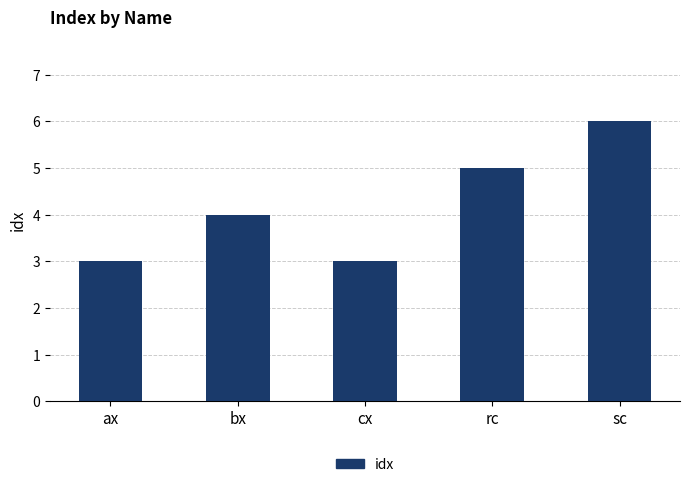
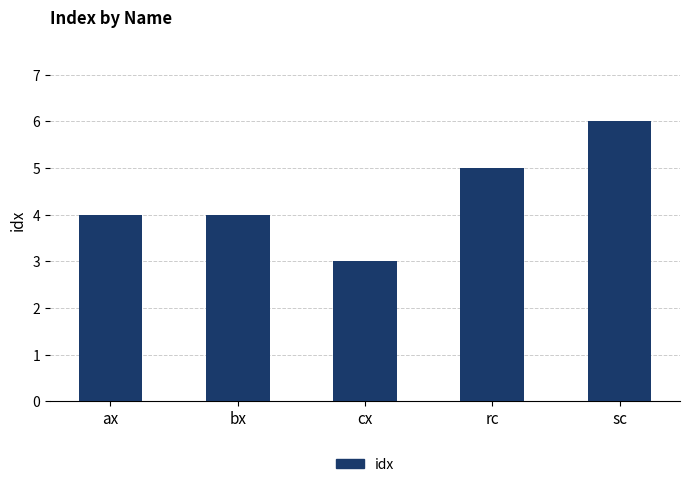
ax: 3 -> 4
